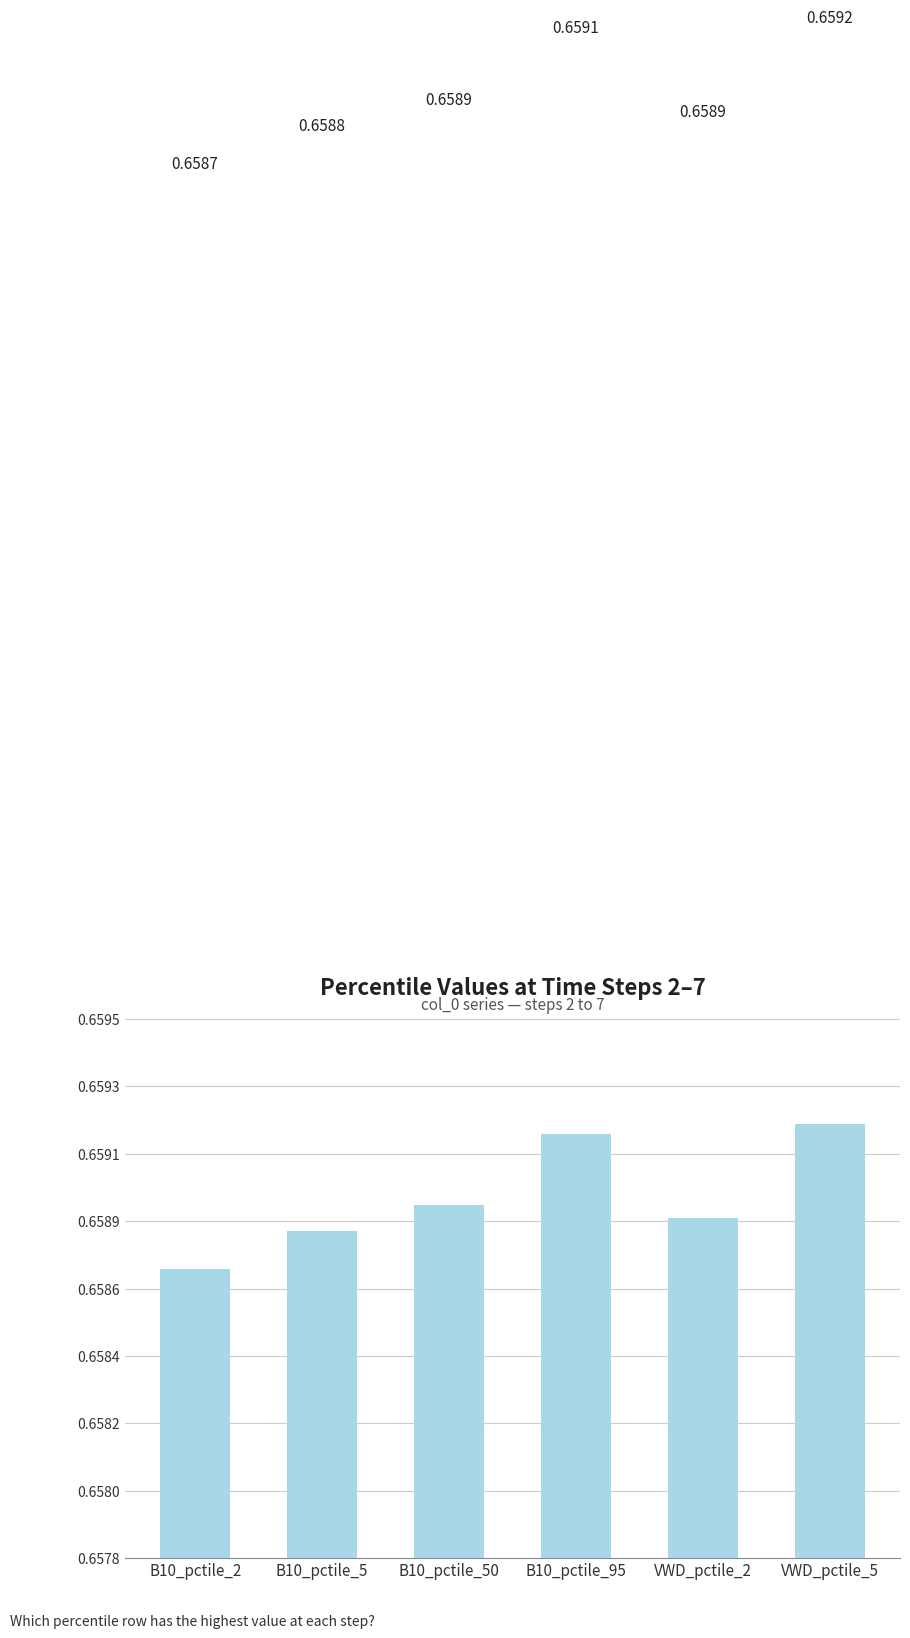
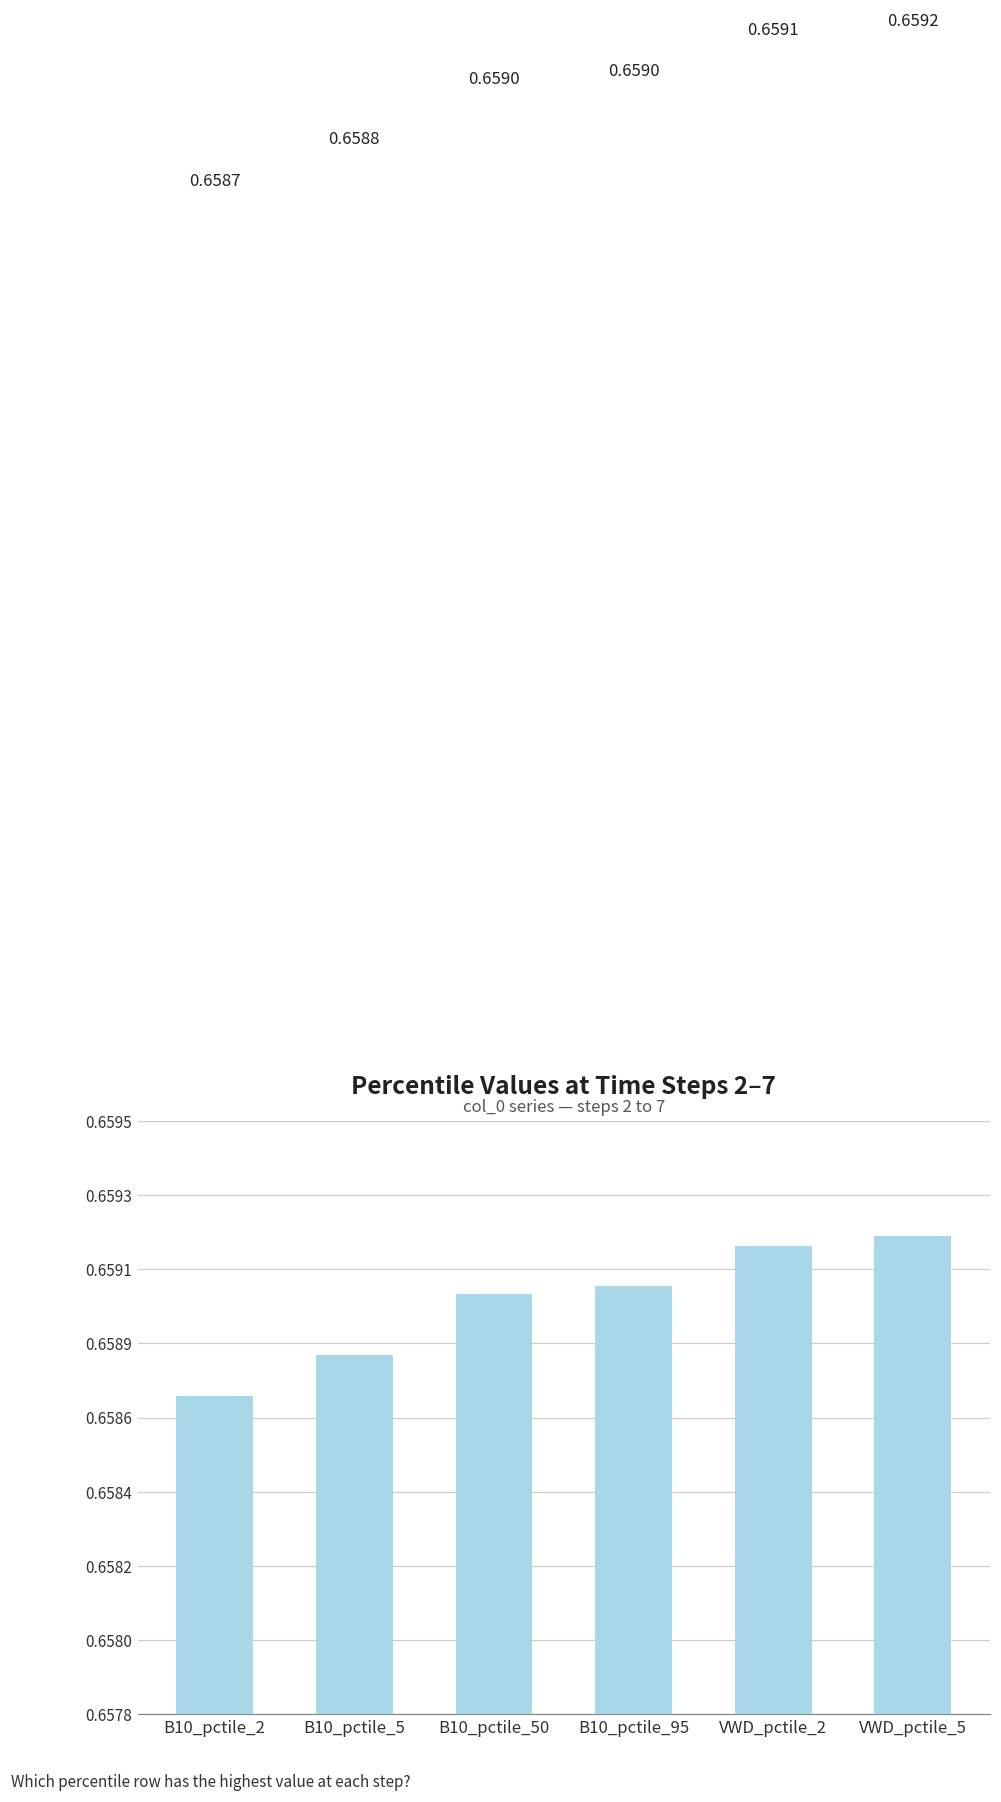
B10_pctile_50: 0.6589 -> 0.6590
B10_pctile_95: 0.6591 -> 0.6590
VWD_pctile_2: 0.6589 -> 0.6591
